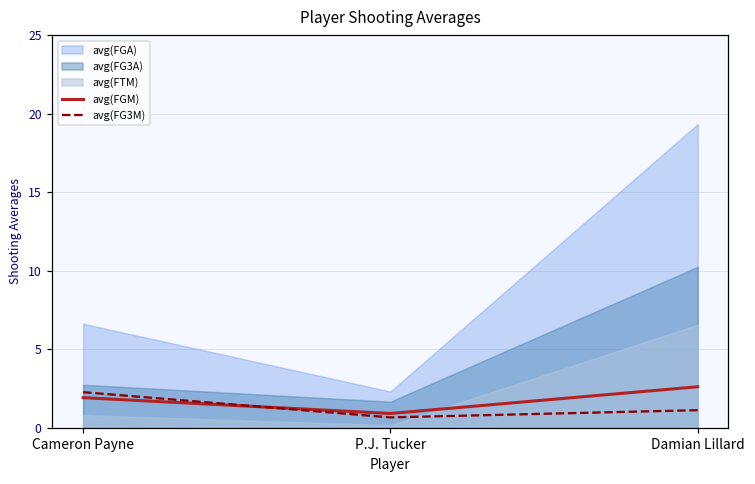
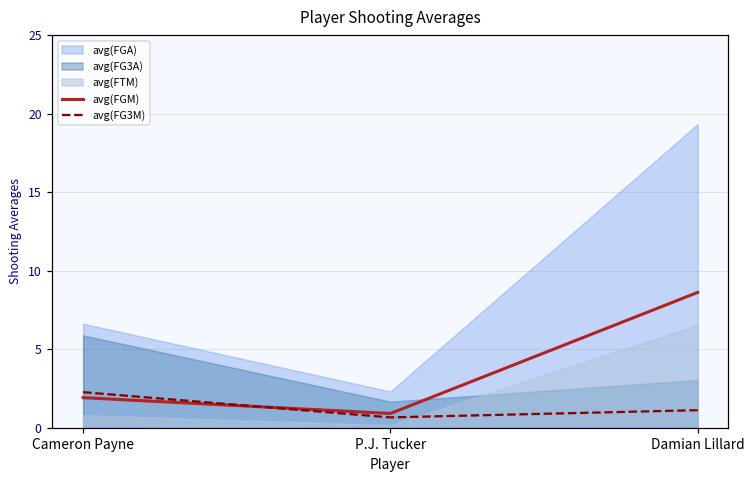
avg(FG3A), Cameron Payne: 2.7 -> 5.9
avg(FGM), Damian Lillard: 2.6 -> 8.6
avg(FG3A), Damian Lillard: 10.2 -> 3.0
